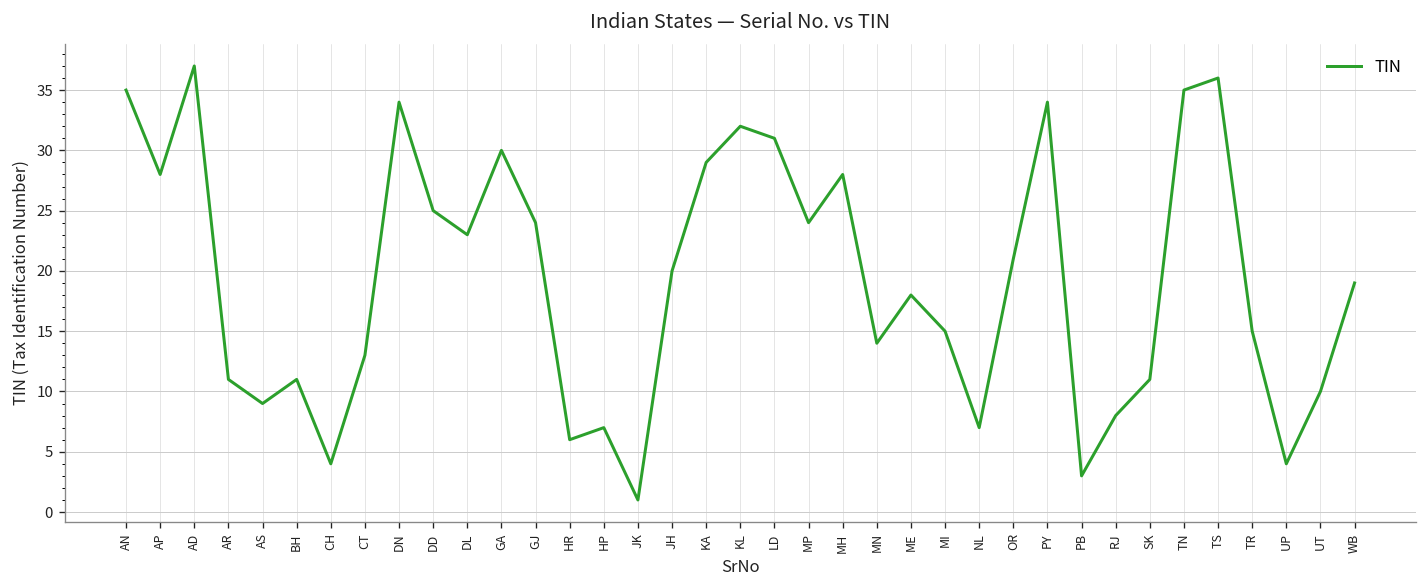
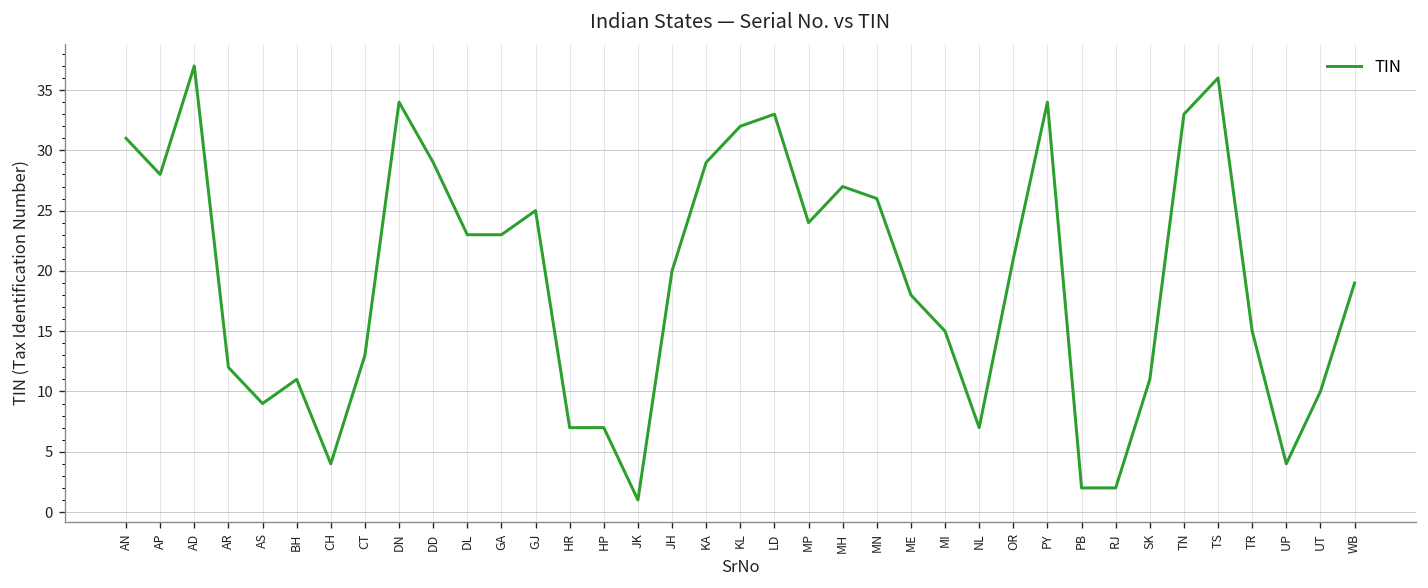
AN: 35 -> 31
AR: 11 -> 12
DD: 25 -> 29
GA: 30 -> 23
GJ: 24 -> 25
HR: 6 -> 7
LD: 31 -> 33
MH: 28 -> 27
MN: 14 -> 26
PB: 3 -> 2
RJ: 8 -> 2
TN: 35 -> 33
